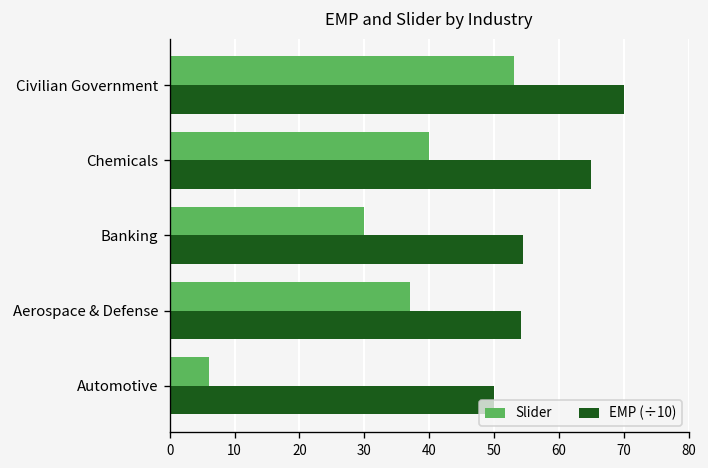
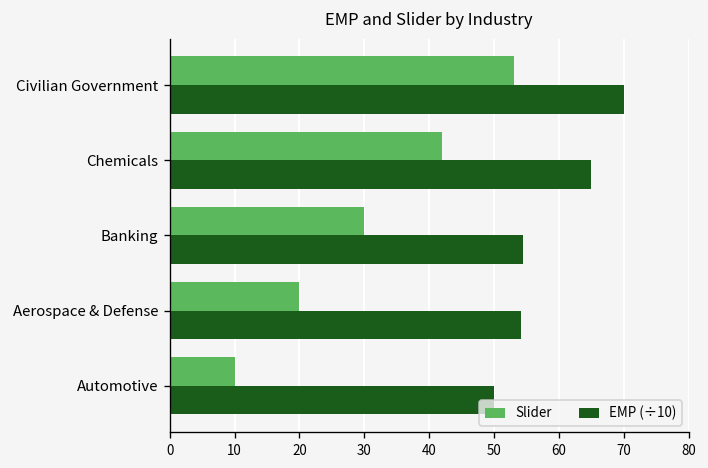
Slider, Chemicals: 40 -> 42
Slider, Aerospace & Defense: 37 -> 20
Slider, Automotive: 6 -> 10
